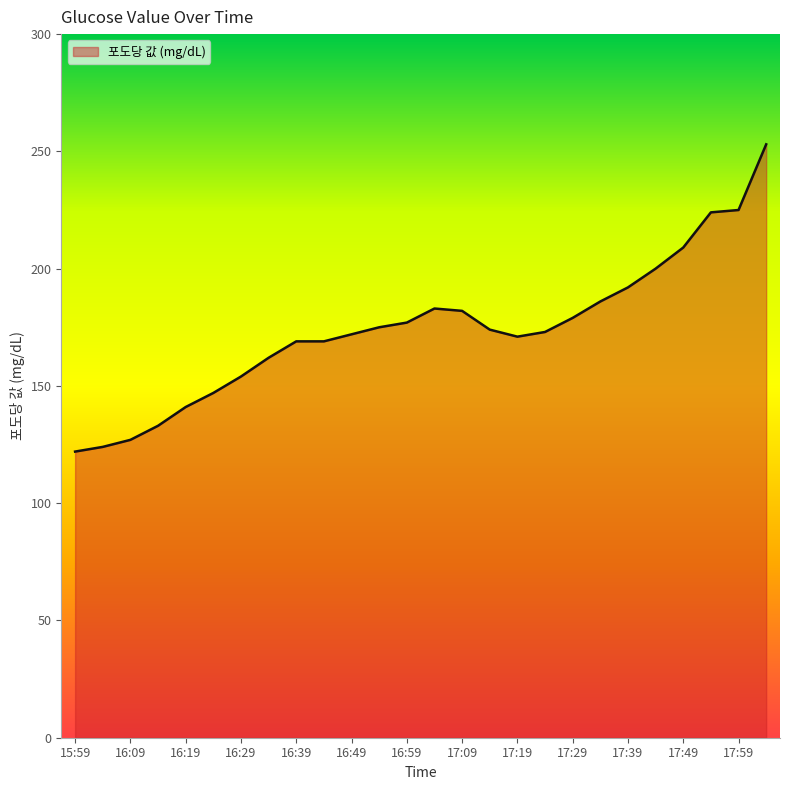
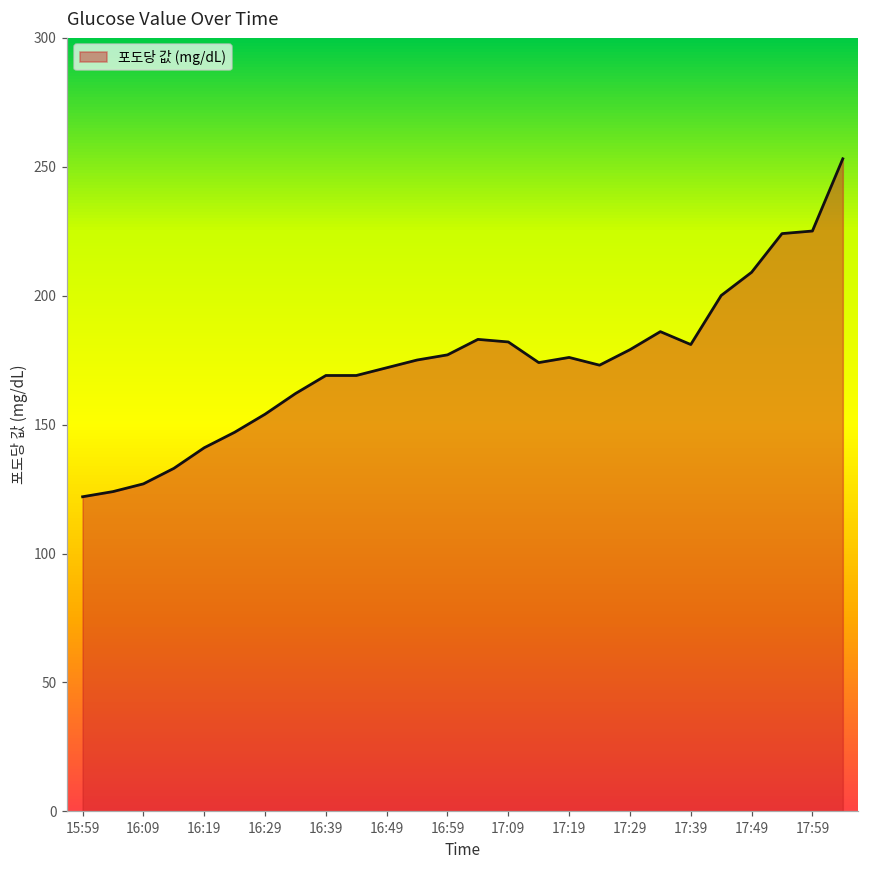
17:19: 171 -> 176
17:39: 192 -> 181
